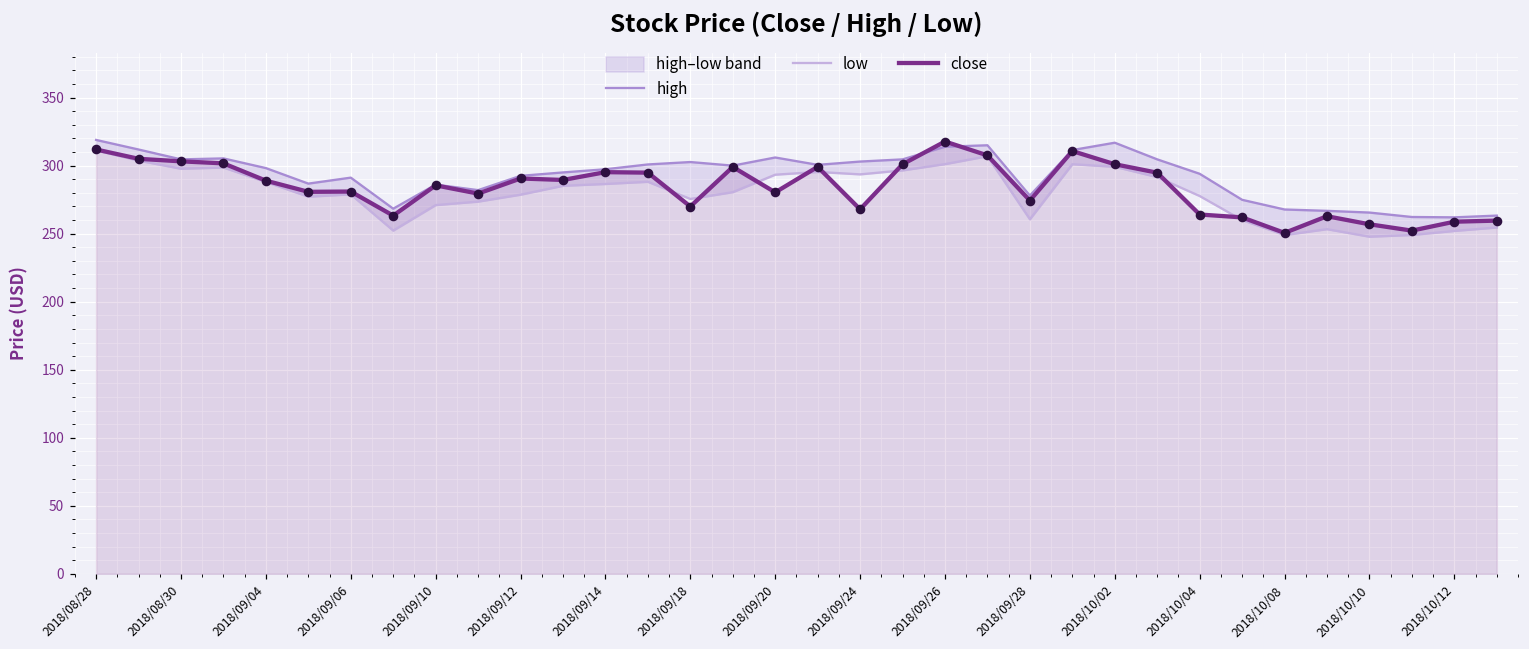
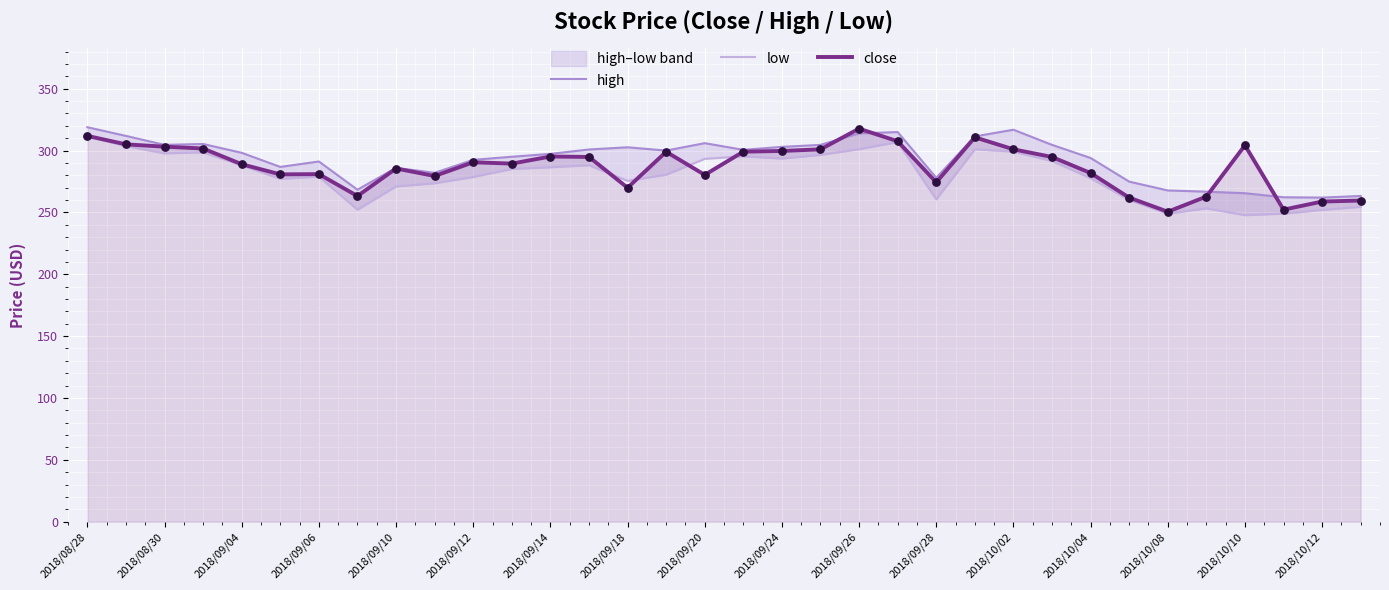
close, 2018/09/24: 268 -> 300
close, 2018/10/04: 264 -> 282
close, 2018/10/10: 257 -> 304
